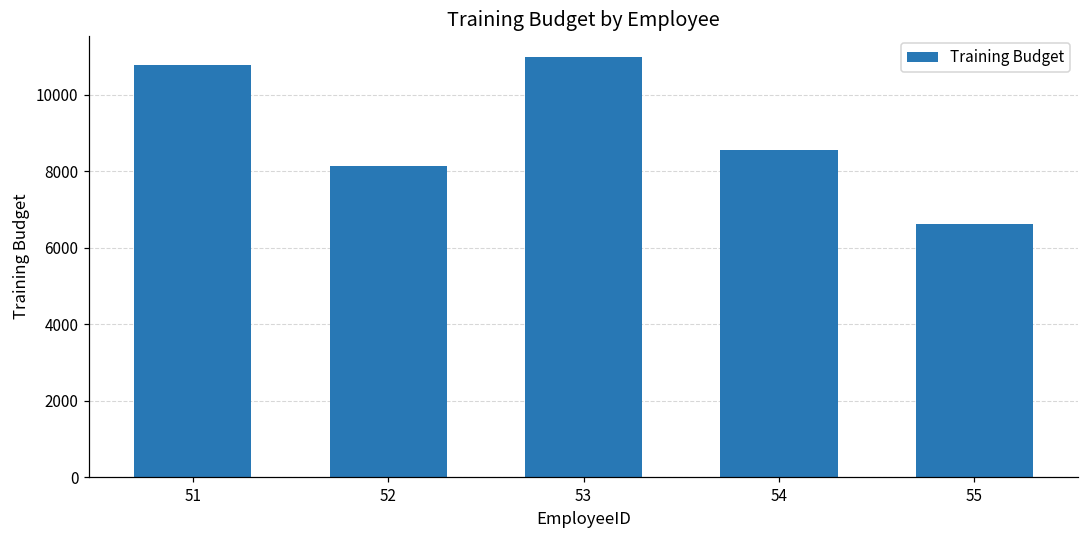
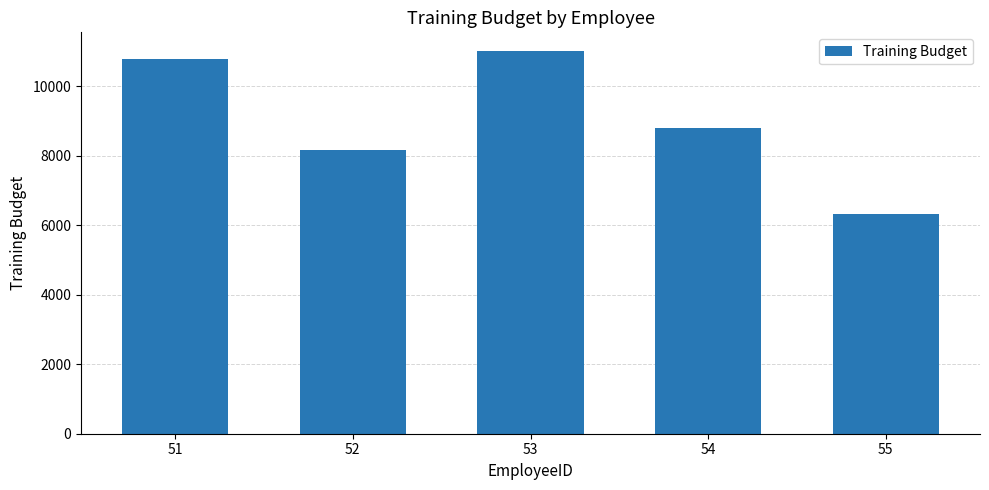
54: 8600 -> 8800
55: 6600 -> 6300
